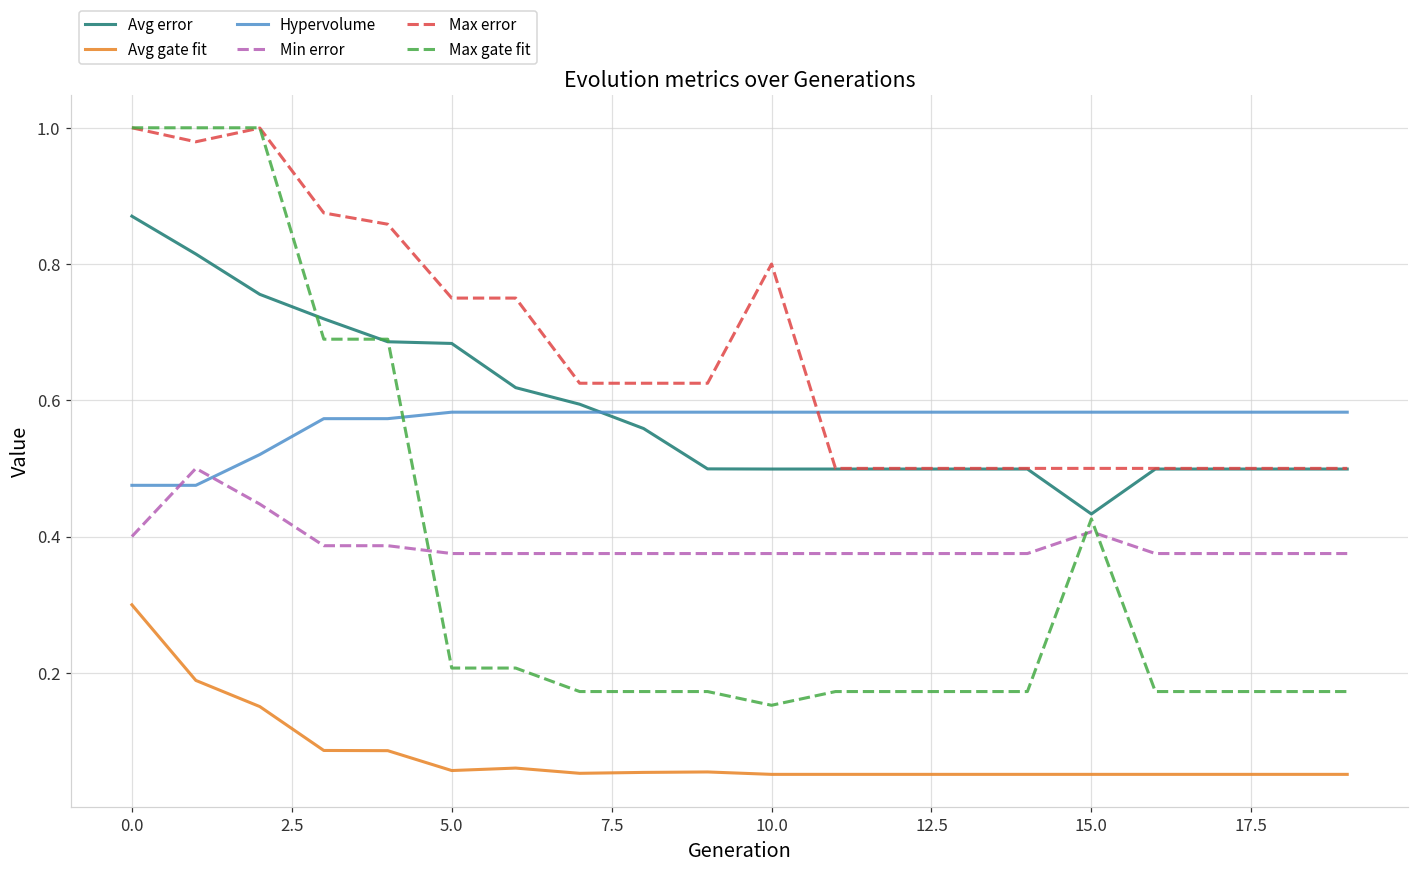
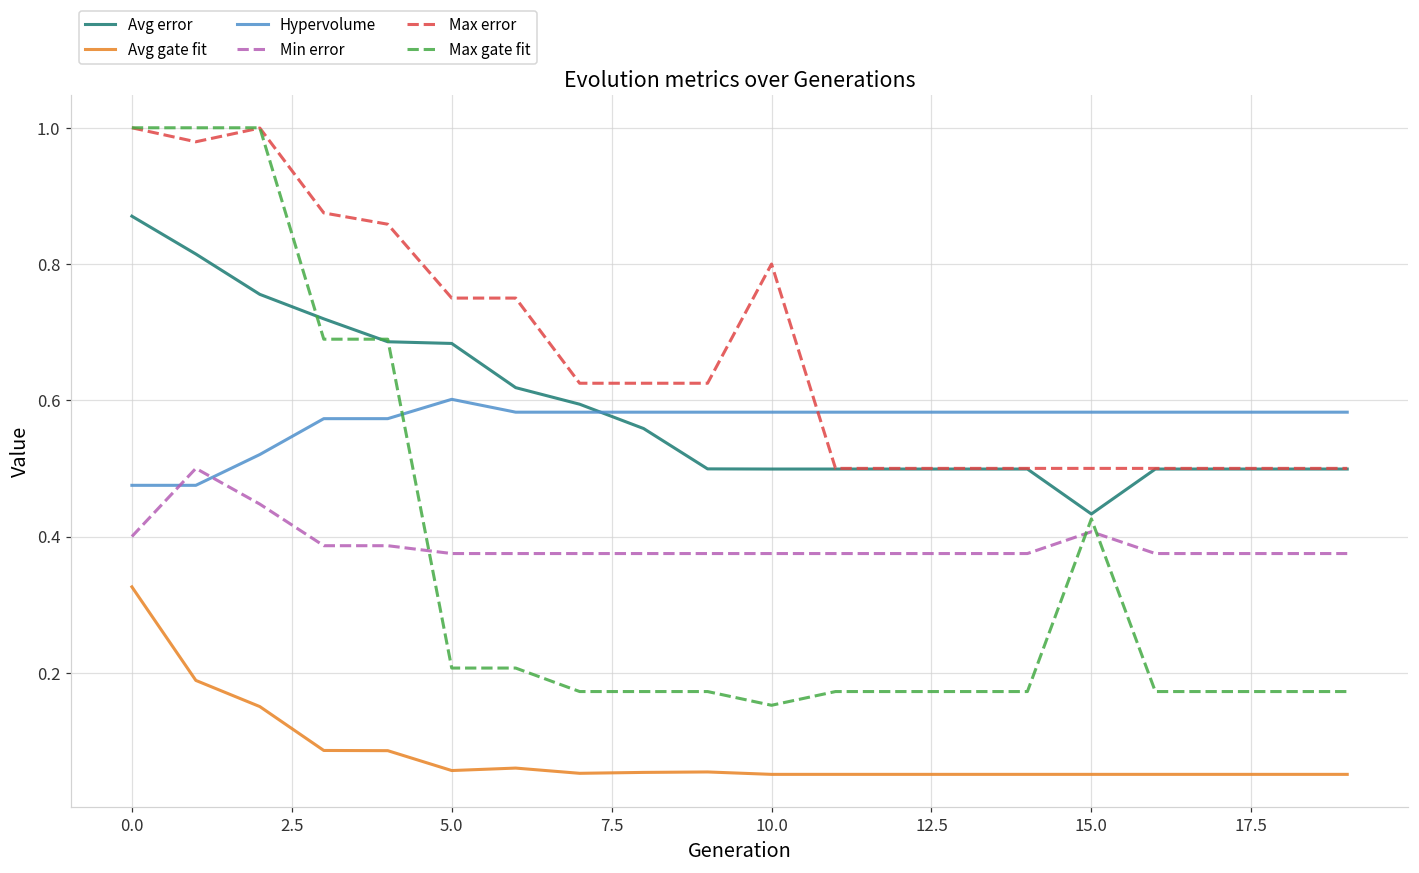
Avg gate fit, 0.0: 0.30 -> 0.33
Hypervolume, 5.0: 0.58 -> 0.60
